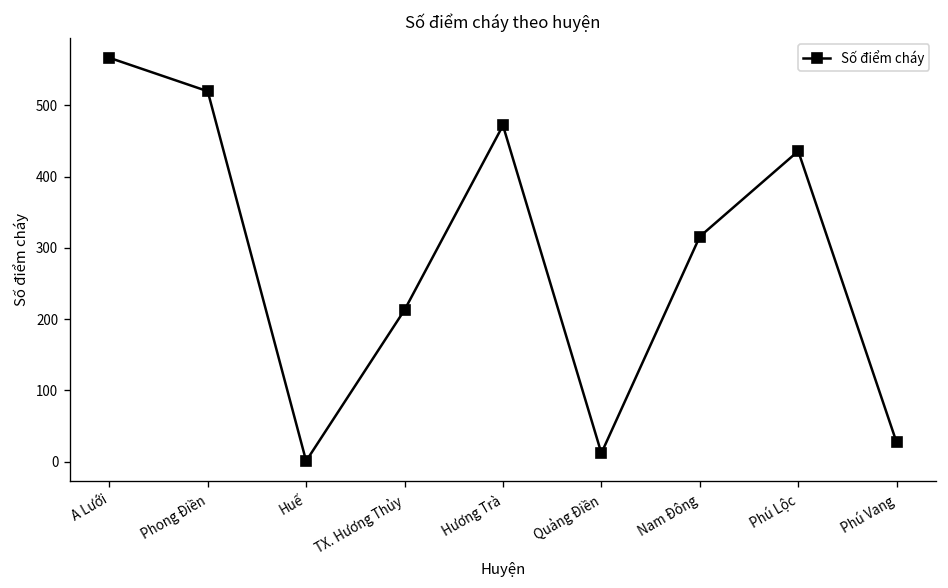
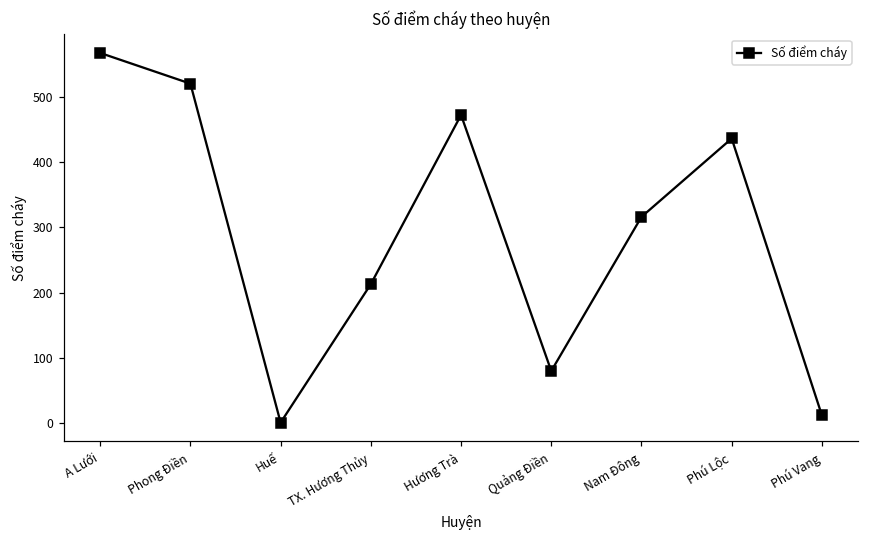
Quảng Điền: 10 -> 80
Phú Vang: 30 -> 10
